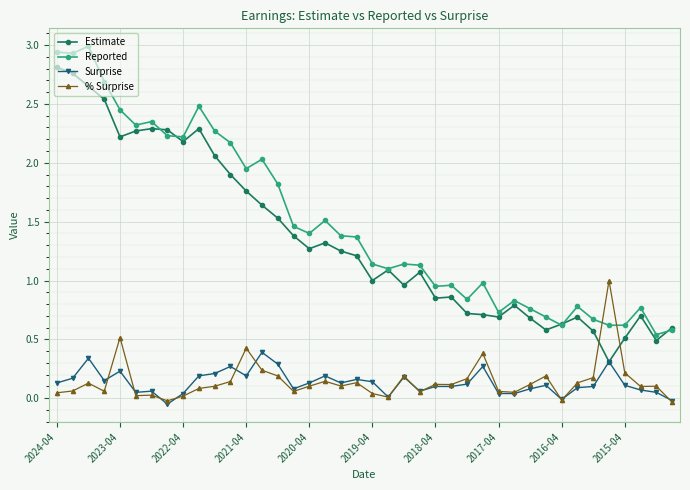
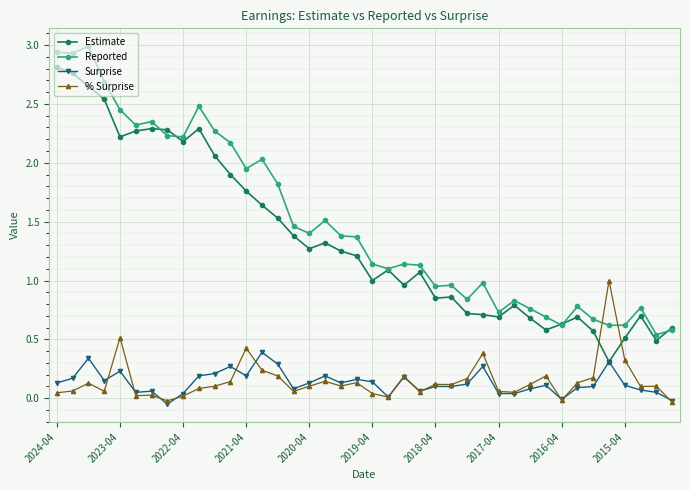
% Surprise, 2015-04: 0.22 -> 0.33
